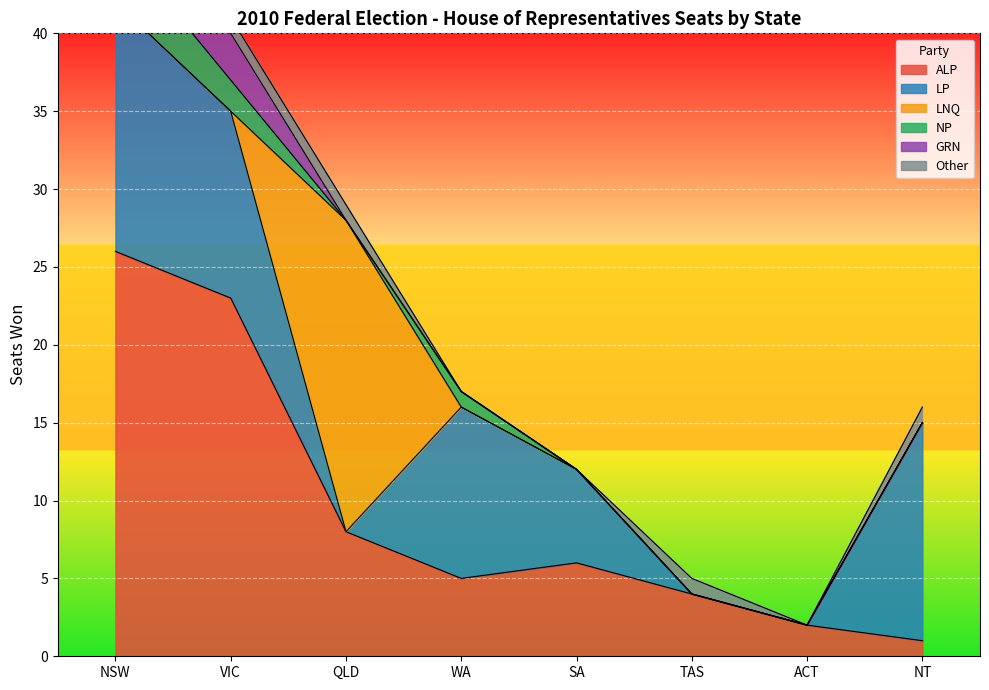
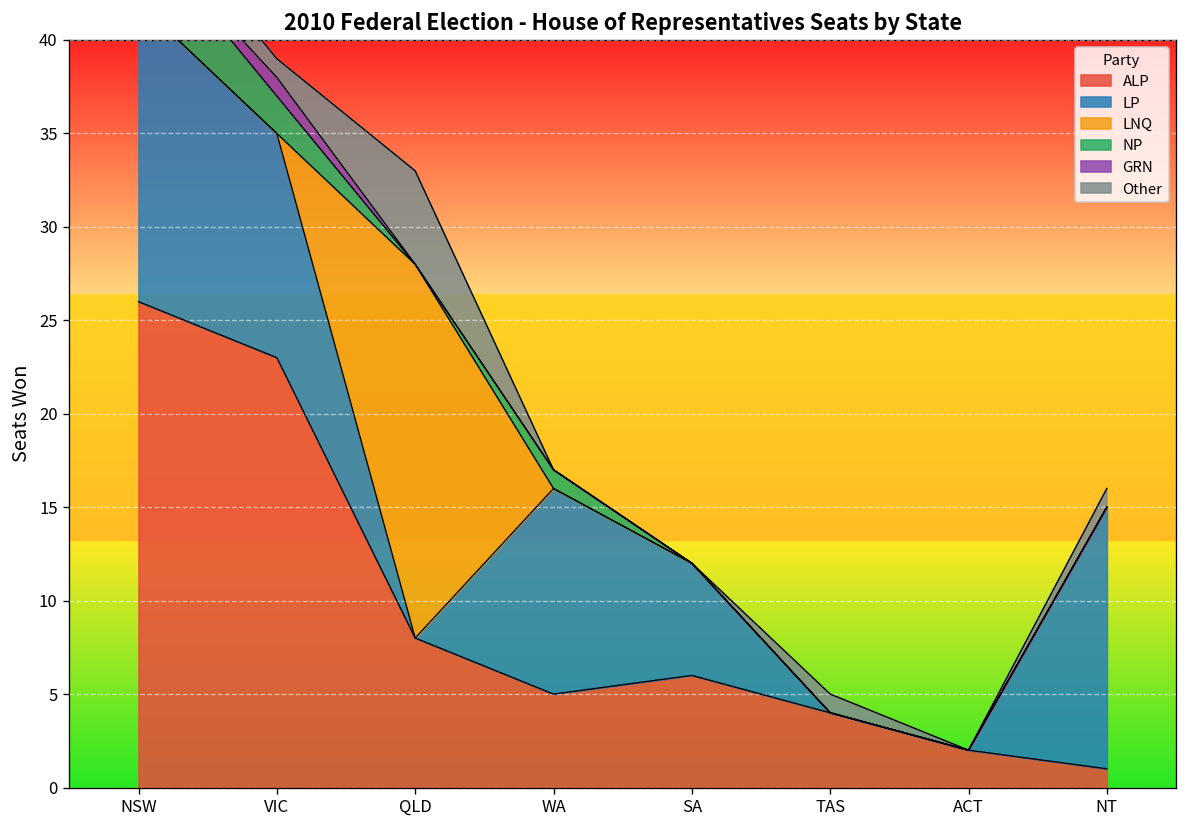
GRN, VIC: 3 -> 1
Other, QLD: 1 -> 5
